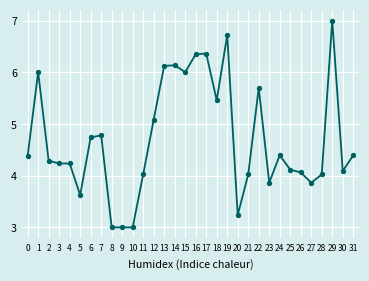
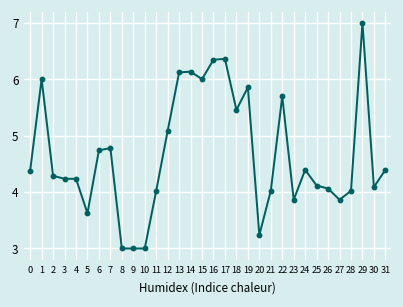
19: 6.7 -> 5.9
